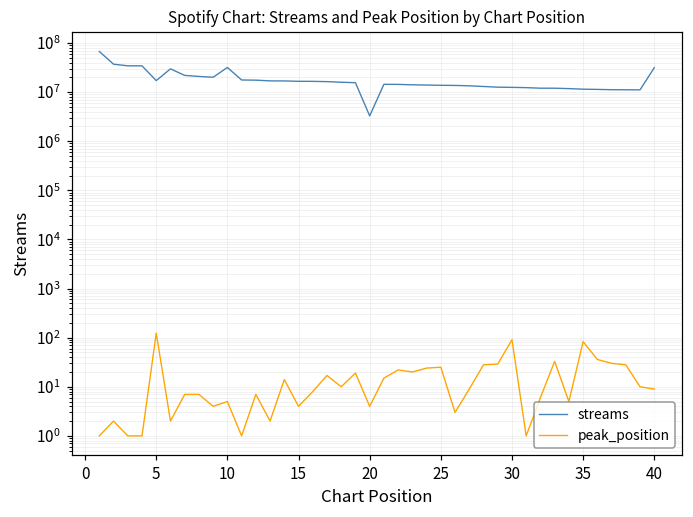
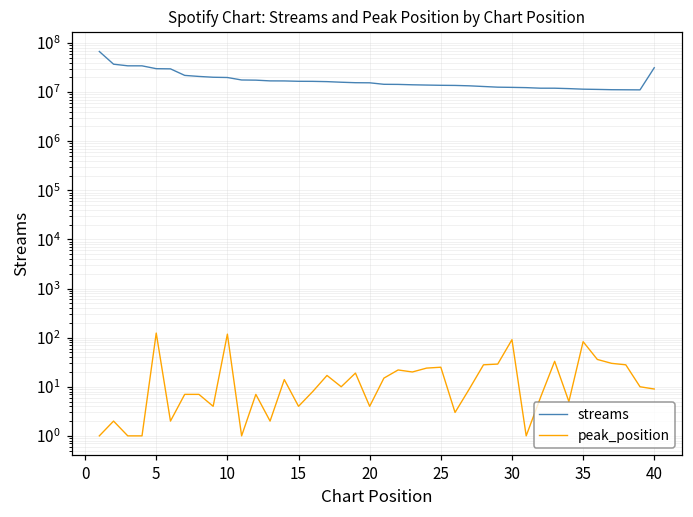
streams, 5: 17000000 -> 30000000
streams, 10: 30000000 -> 20000000
peak_position, 10: 5 -> 120
streams, 20: 3000000 -> 15000000
